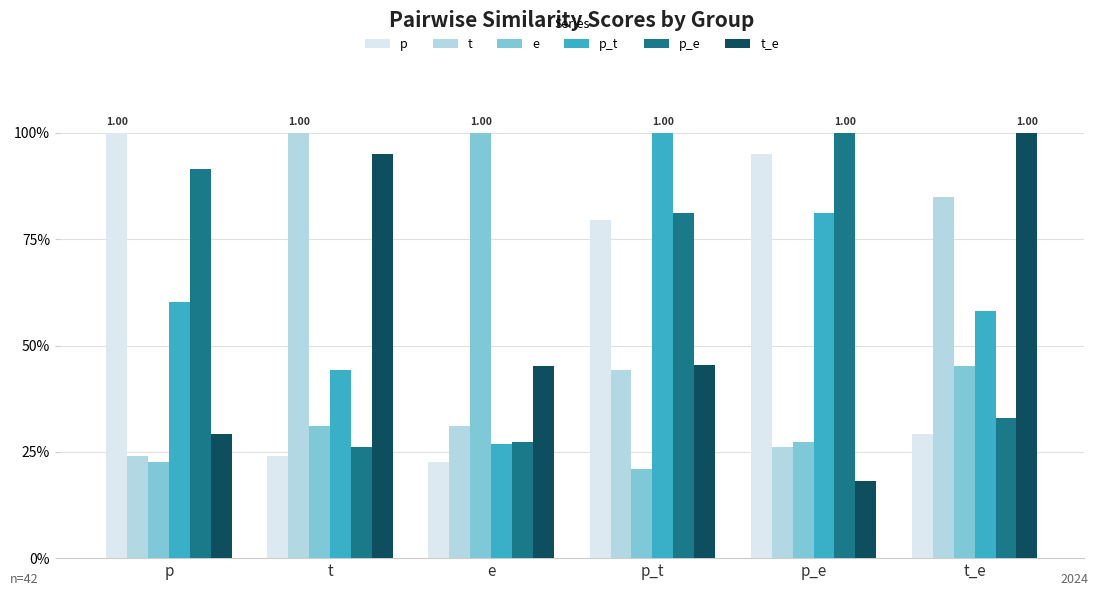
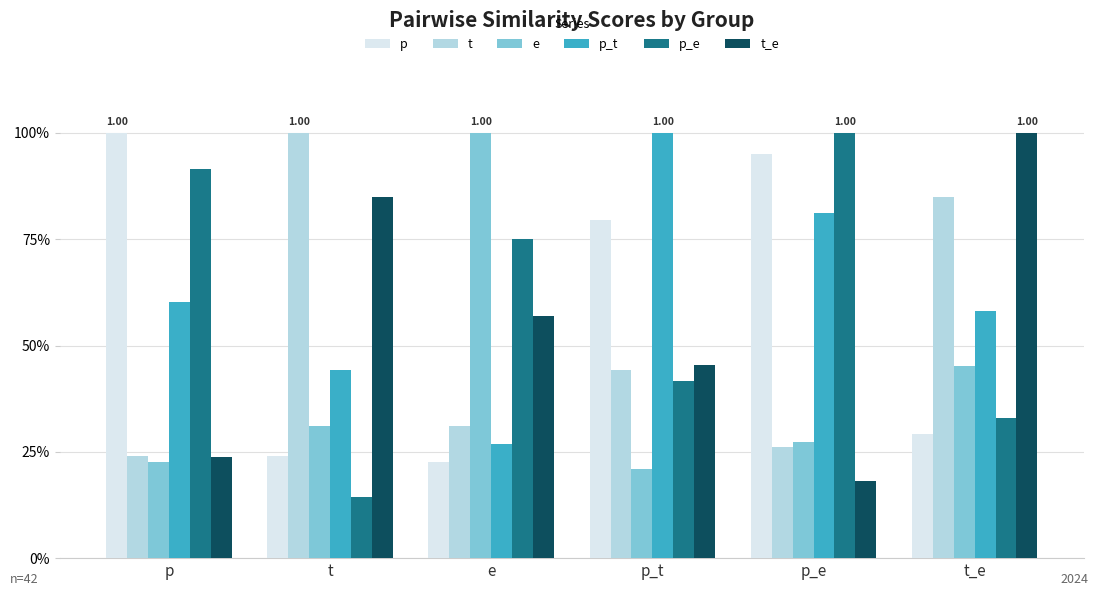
t_e, p: 29% -> 24%
p_e, t: 26% -> 14%
t_e, t: 95% -> 85%
p_e, e: 27% -> 75%
t_e, e: 45% -> 57%
p_e, p_t: 81% -> 42%
